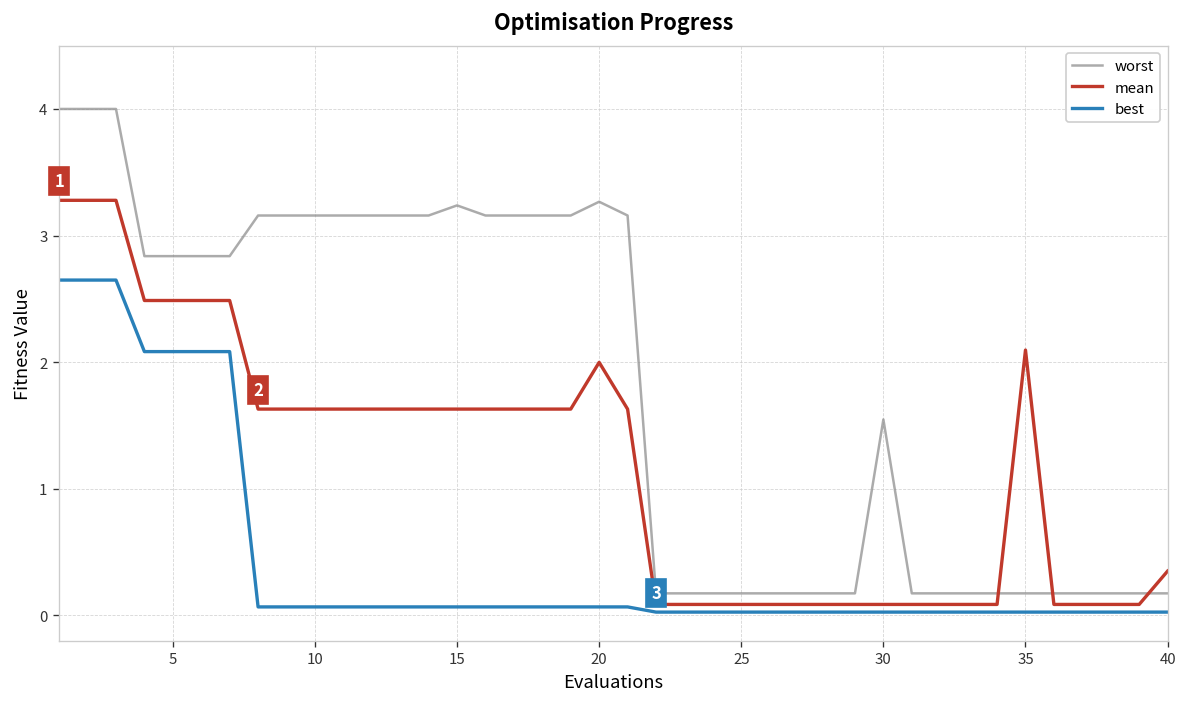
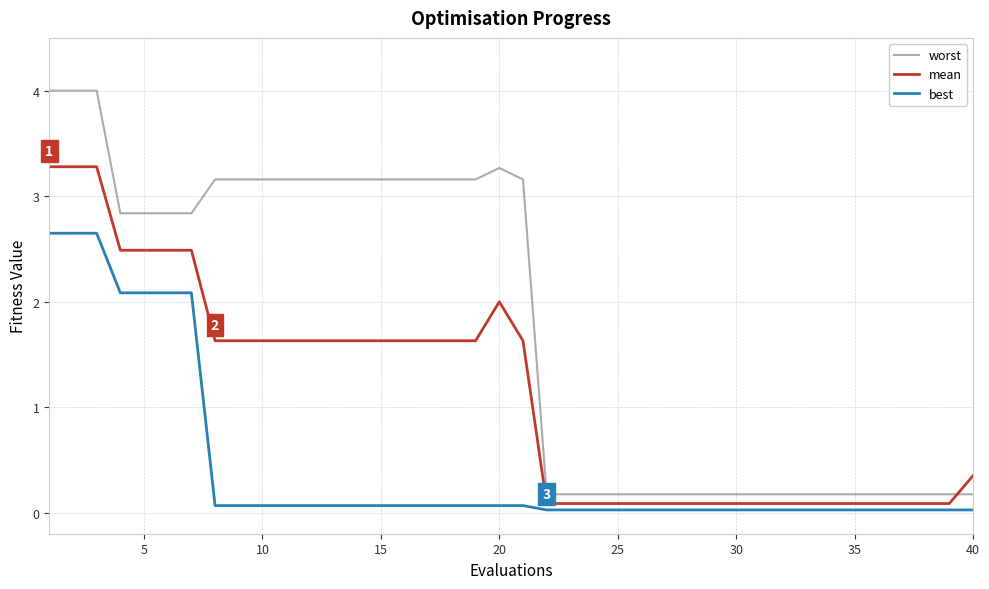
worst, 15: 3.24 -> 3.16
worst, 30: 1.55 -> 0.17
mean, 35: 2.10 -> 0.09
